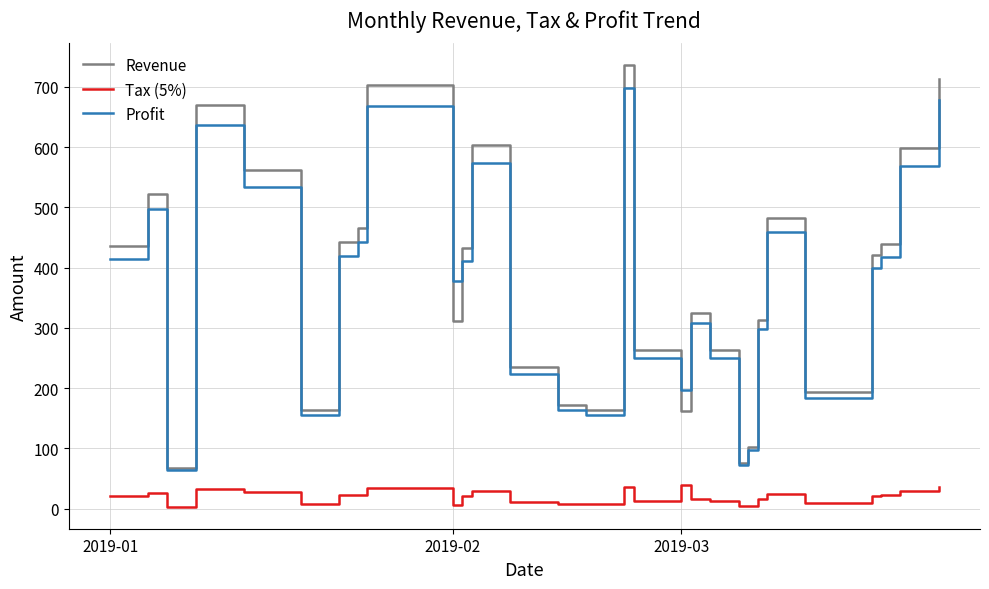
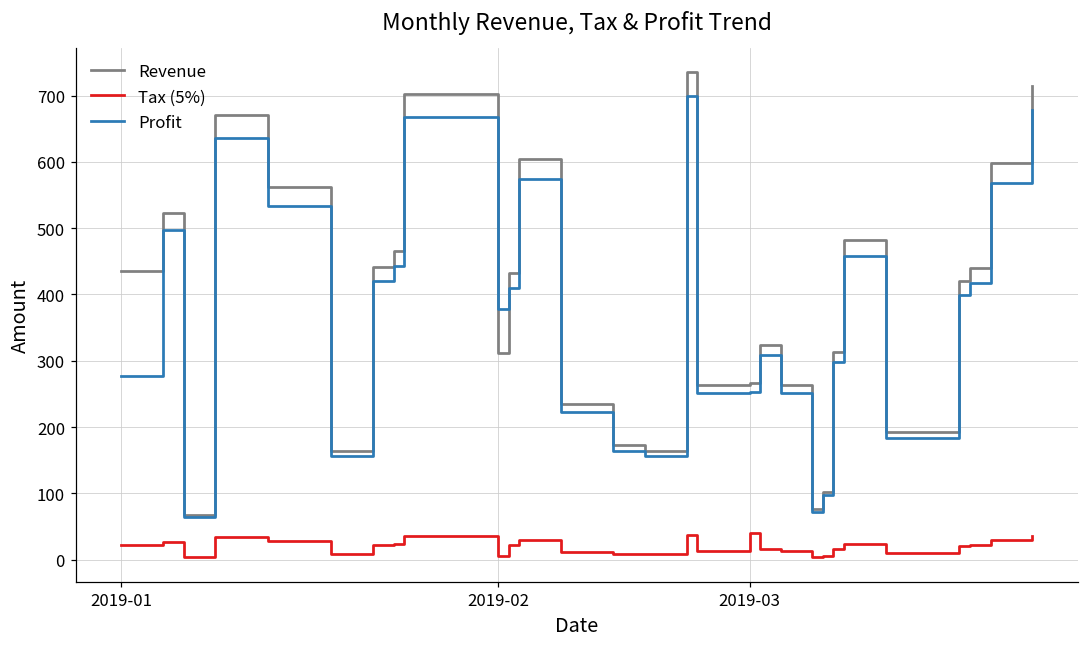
Profit, 2019-01: 410 -> 280
Revenue, 2019-03: 160 -> 270
Profit, 2019-03: 200 -> 250
